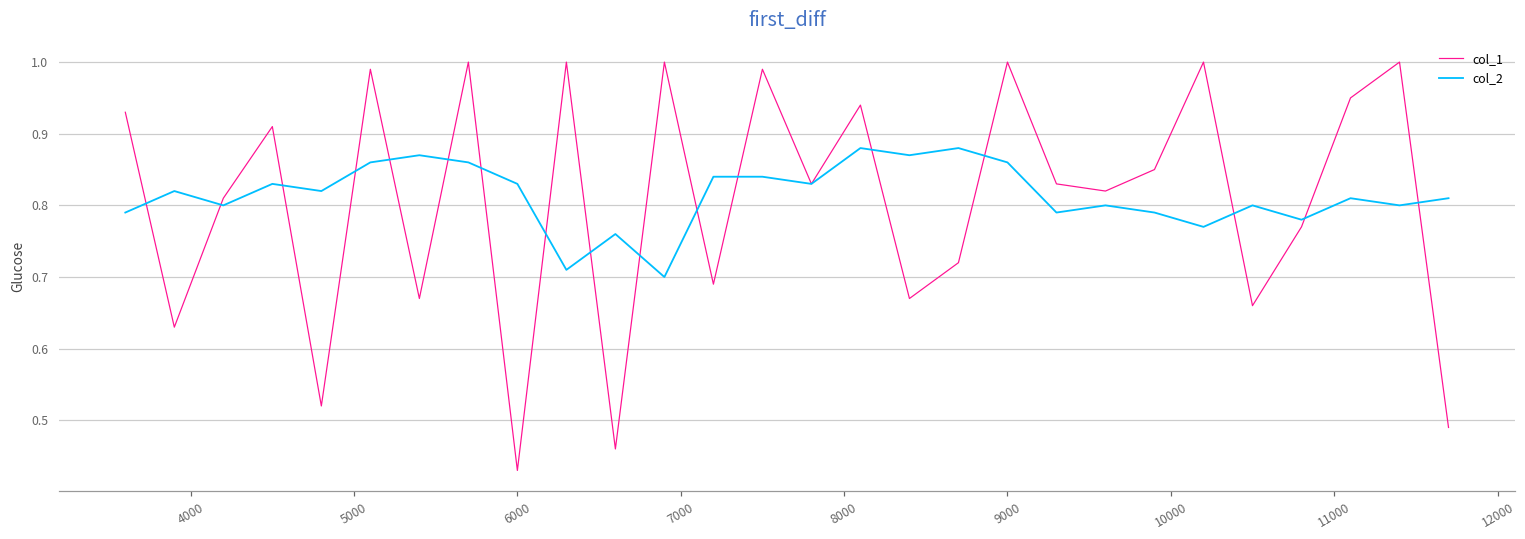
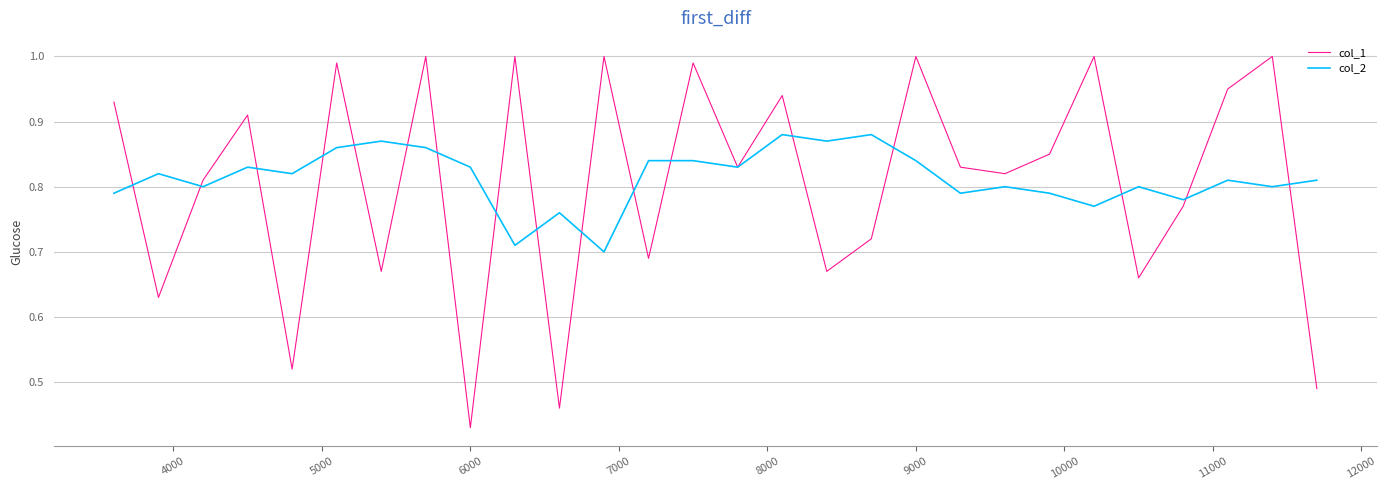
col_2, 9000: 0.86 -> 0.84
